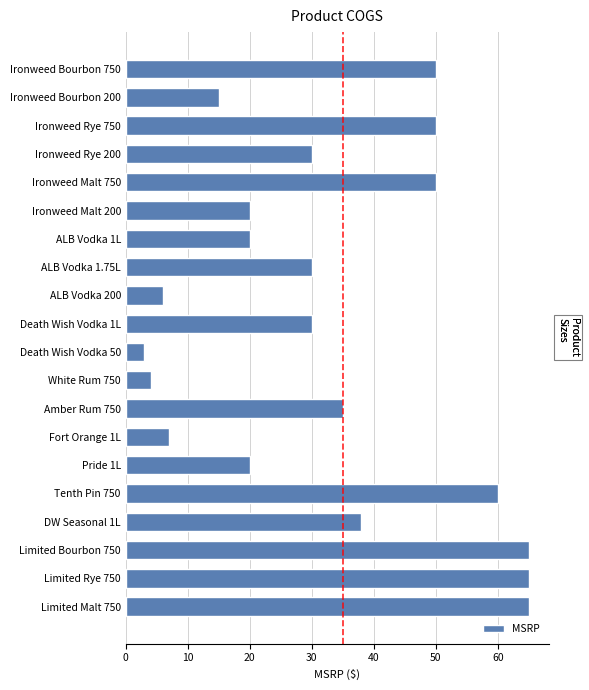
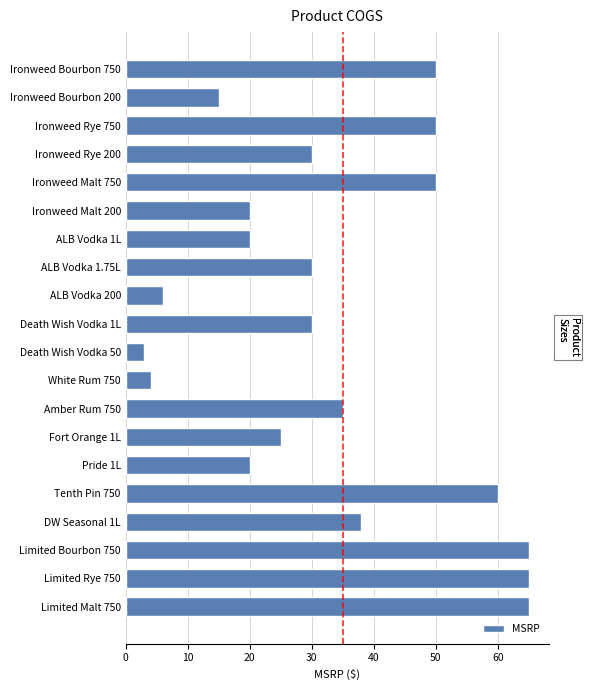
Fort Orange 1L: 7 -> 25
